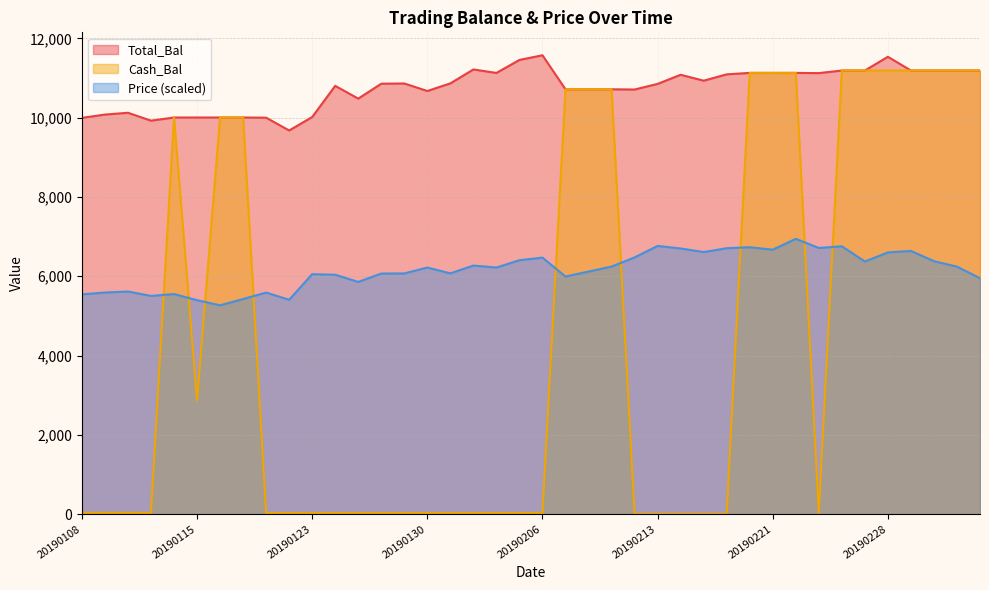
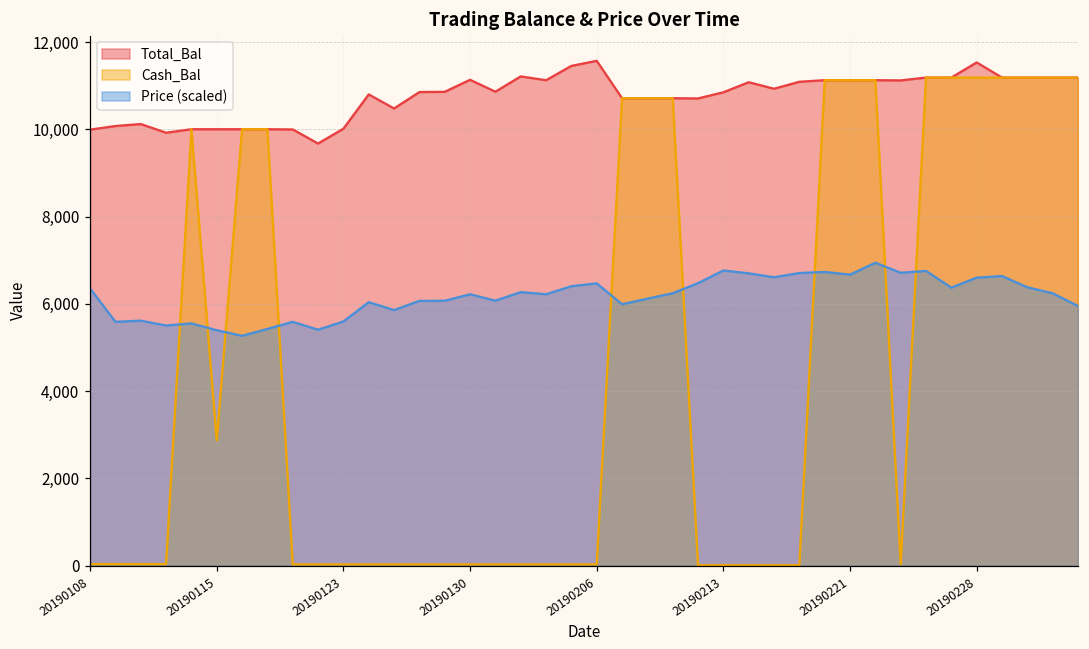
Price (scaled), 20190108: 5,500 -> 6,400
Price (scaled), 20190123: 6,100 -> 5,600
Total_Bal, 20190130: 10,700 -> 11,100
